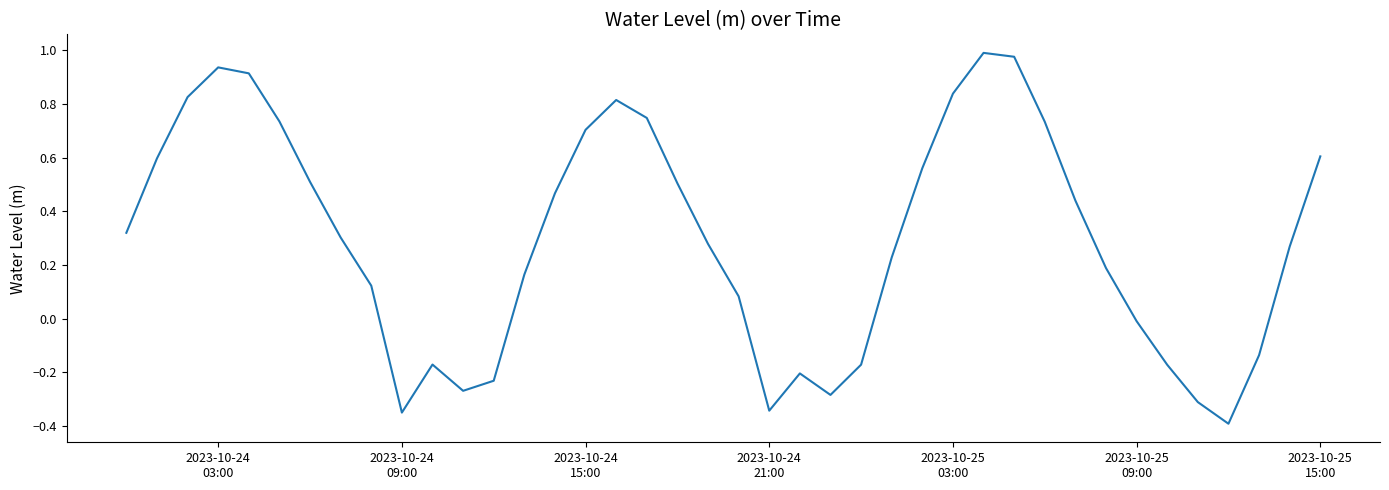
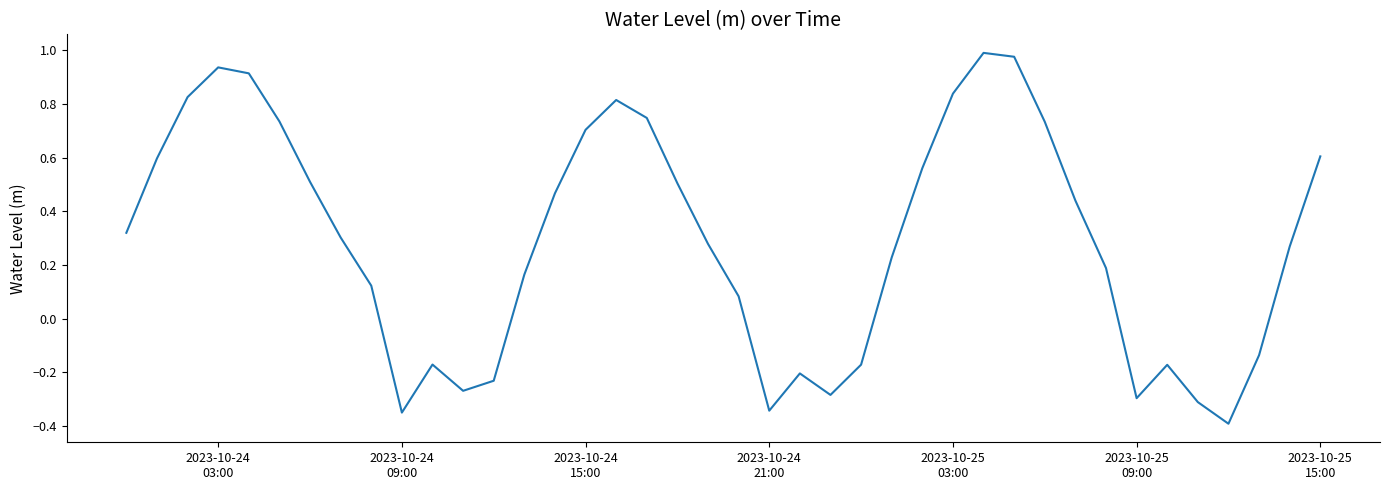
2023-10-25 09:00: -0.01 -> -0.30
